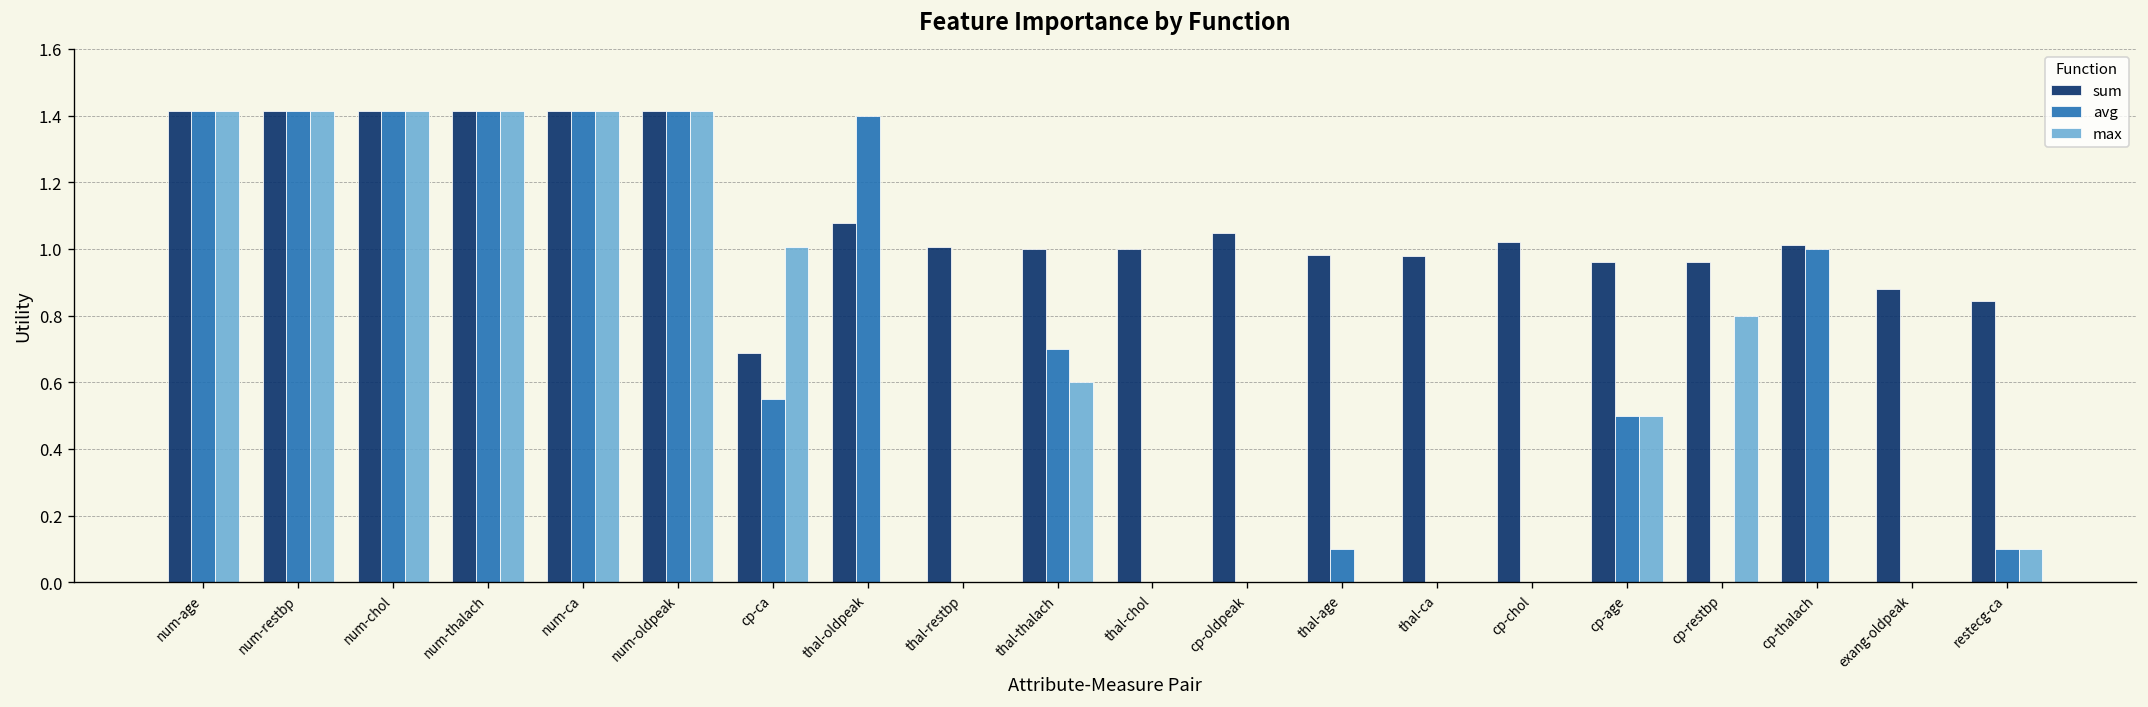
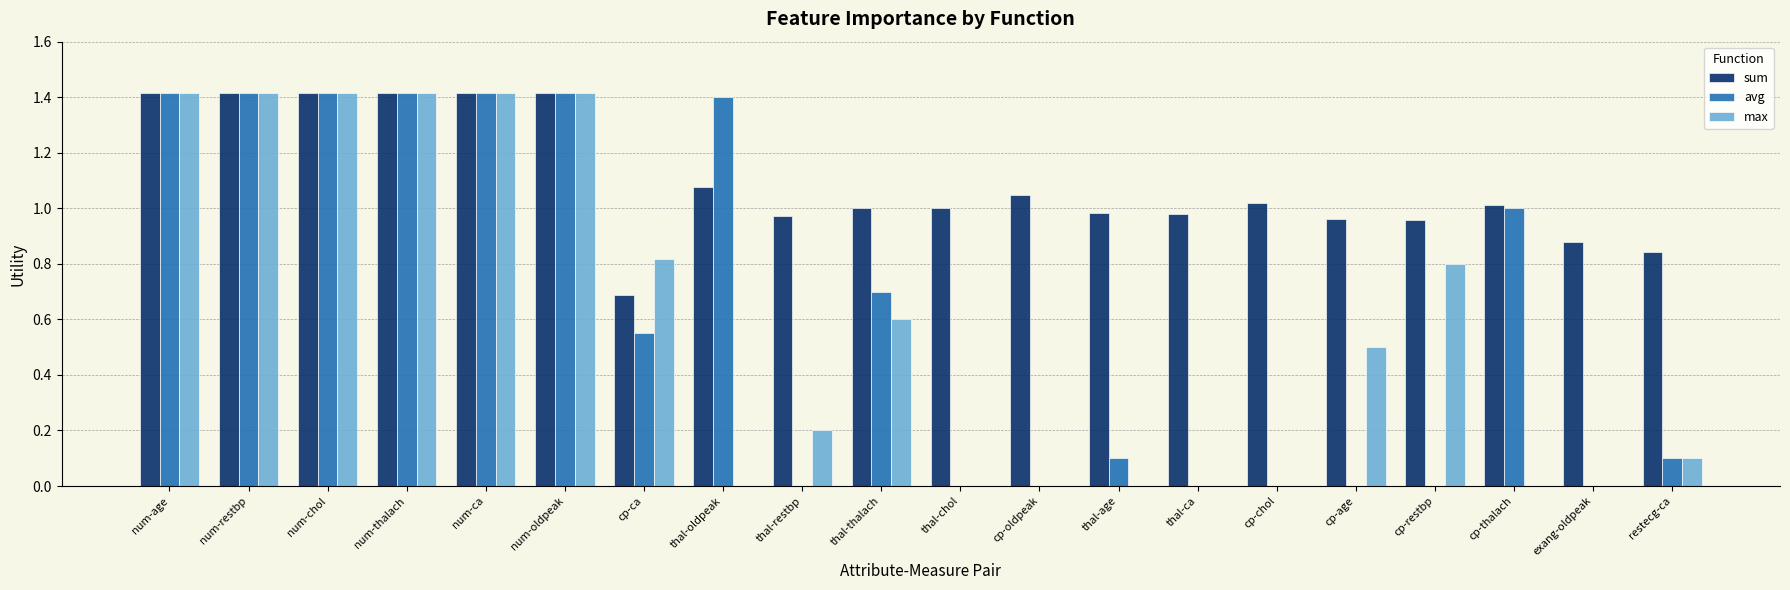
max, cp-ca: 1.01 -> 0.82
sum, thal-restbp: 1.00 -> 0.97
max, thal-restbp: 0.0 -> 0.2
avg, cp-age: 0.5 -> 0.0
